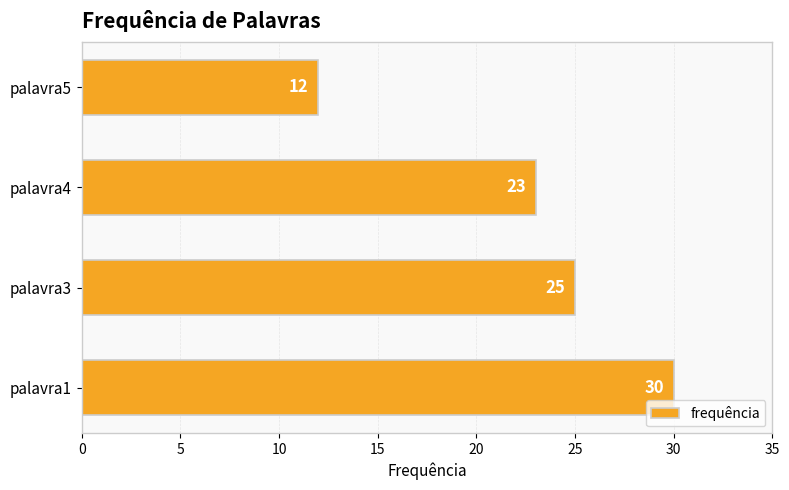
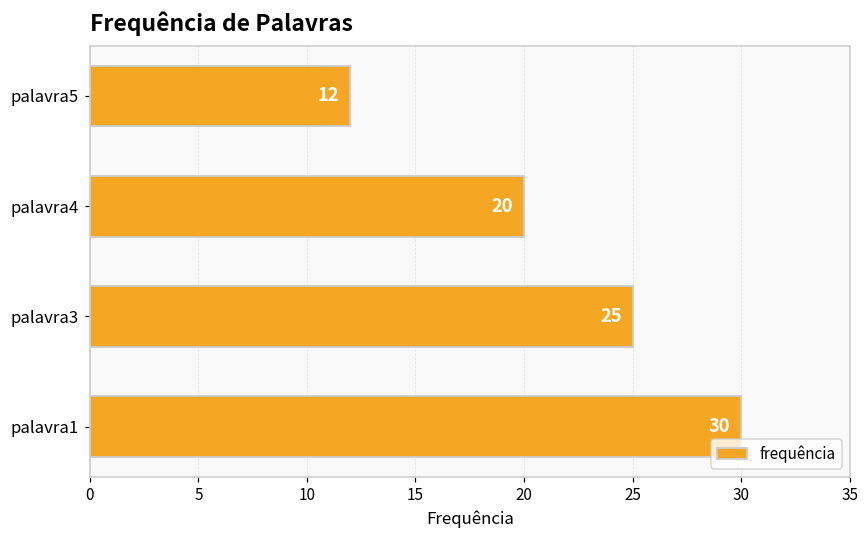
palavra4: 23 -> 20
